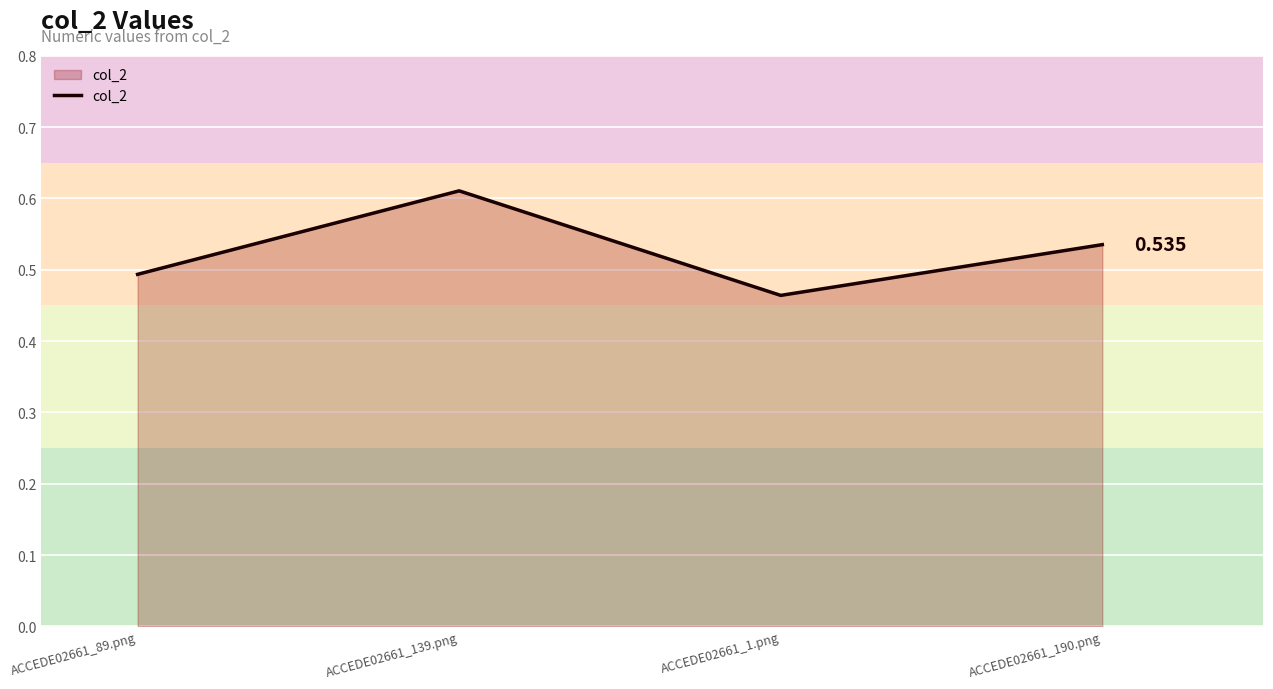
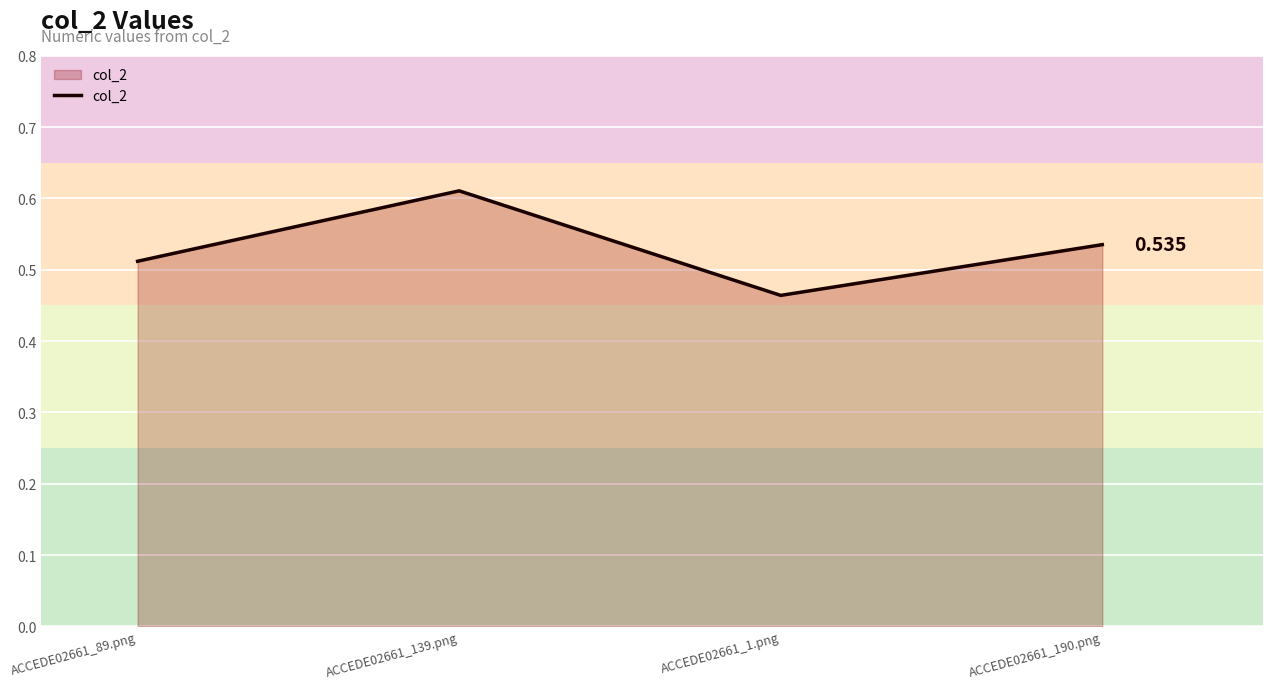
ACCEDE02661_89.png: 0.49 -> 0.51
